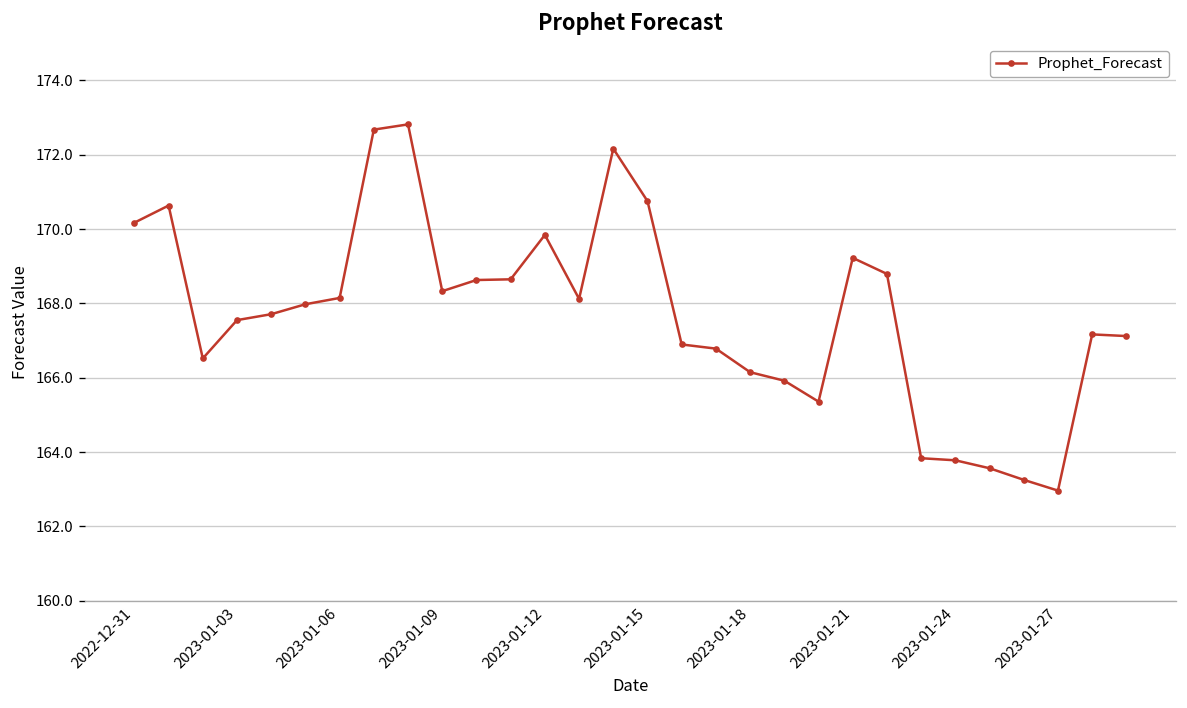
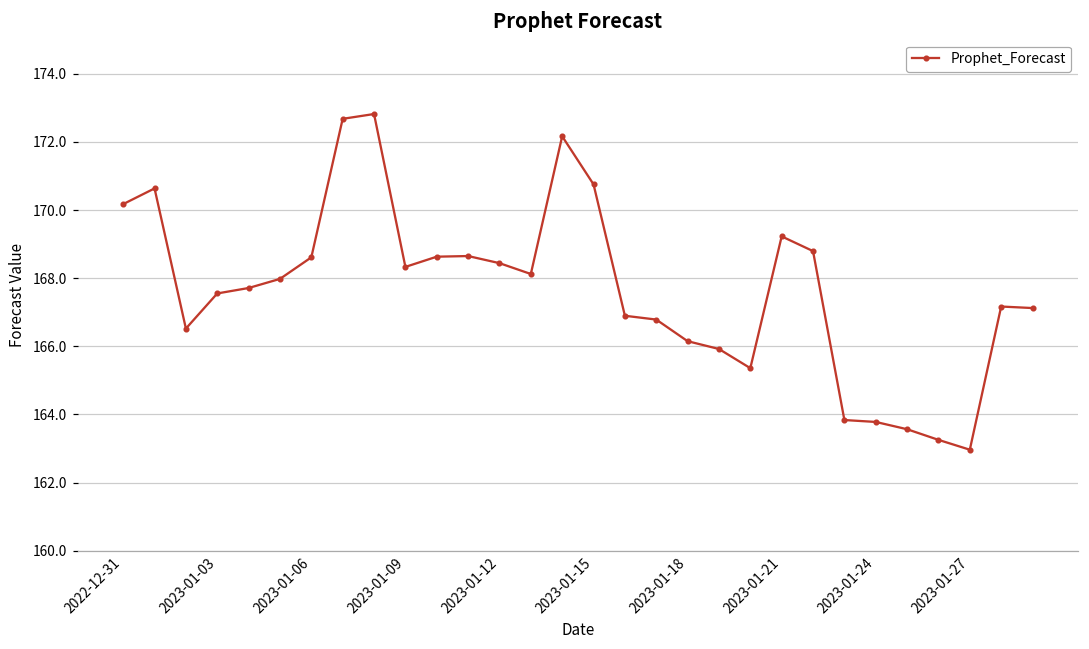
2023-01-06: 168.1 -> 168.6
2023-01-12: 169.8 -> 168.4
